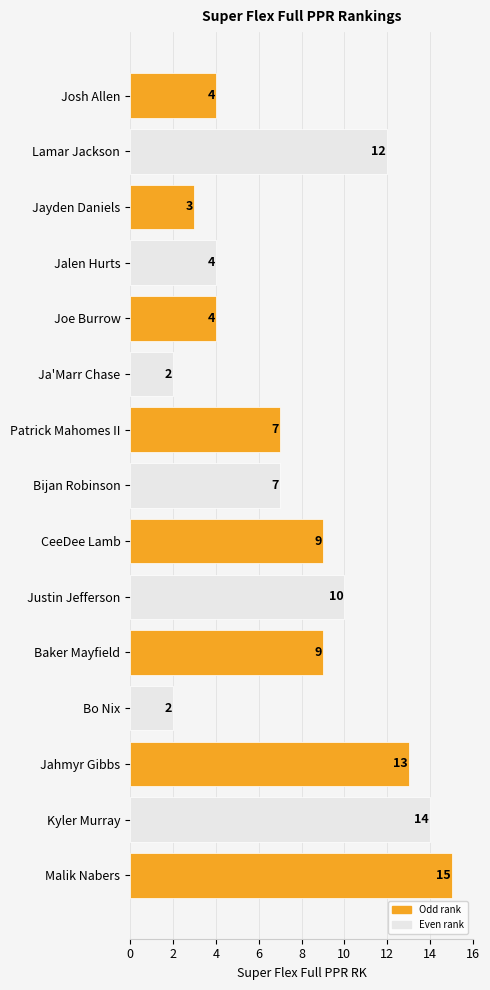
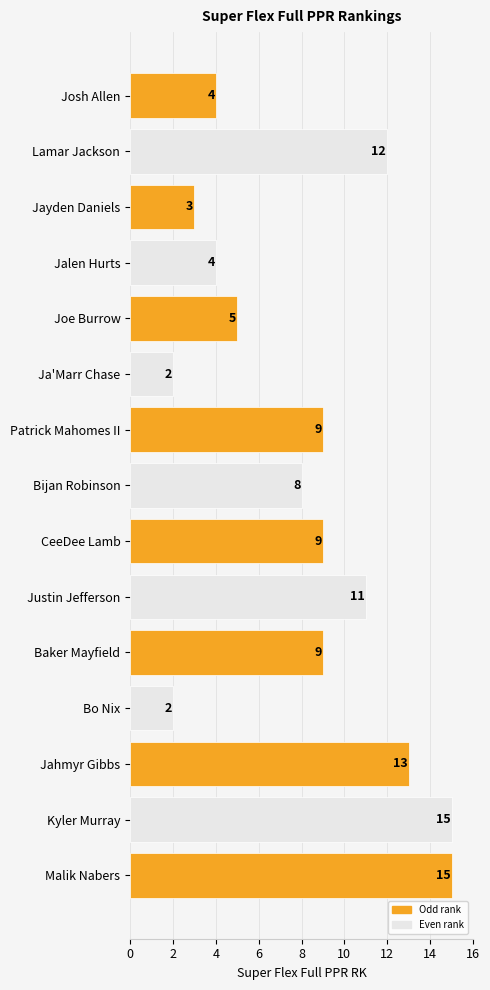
Joe Burrow: 4 -> 5
Patrick Mahomes II: 7 -> 9
Bijan Robinson: 7 -> 8
Justin Jefferson: 10 -> 11
Kyler Murray: 14 -> 15
